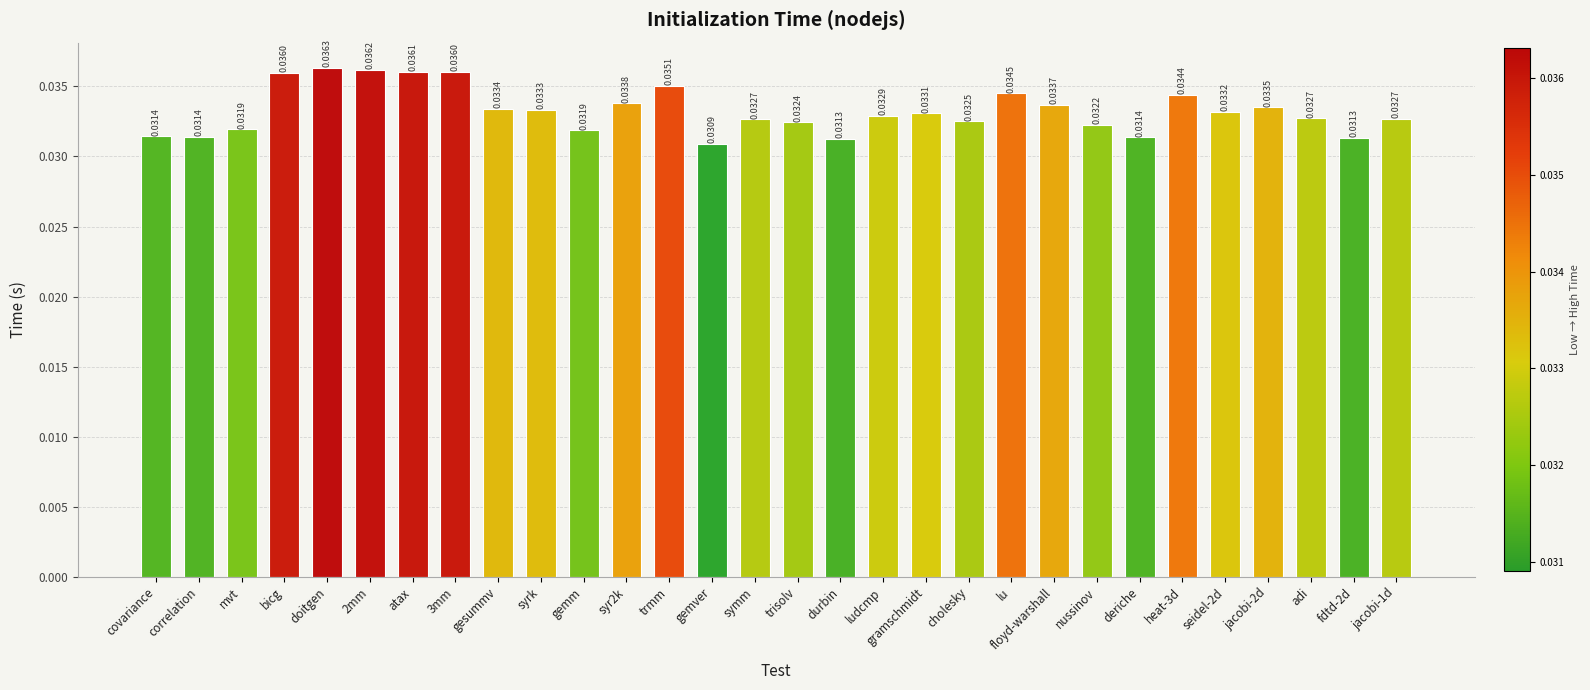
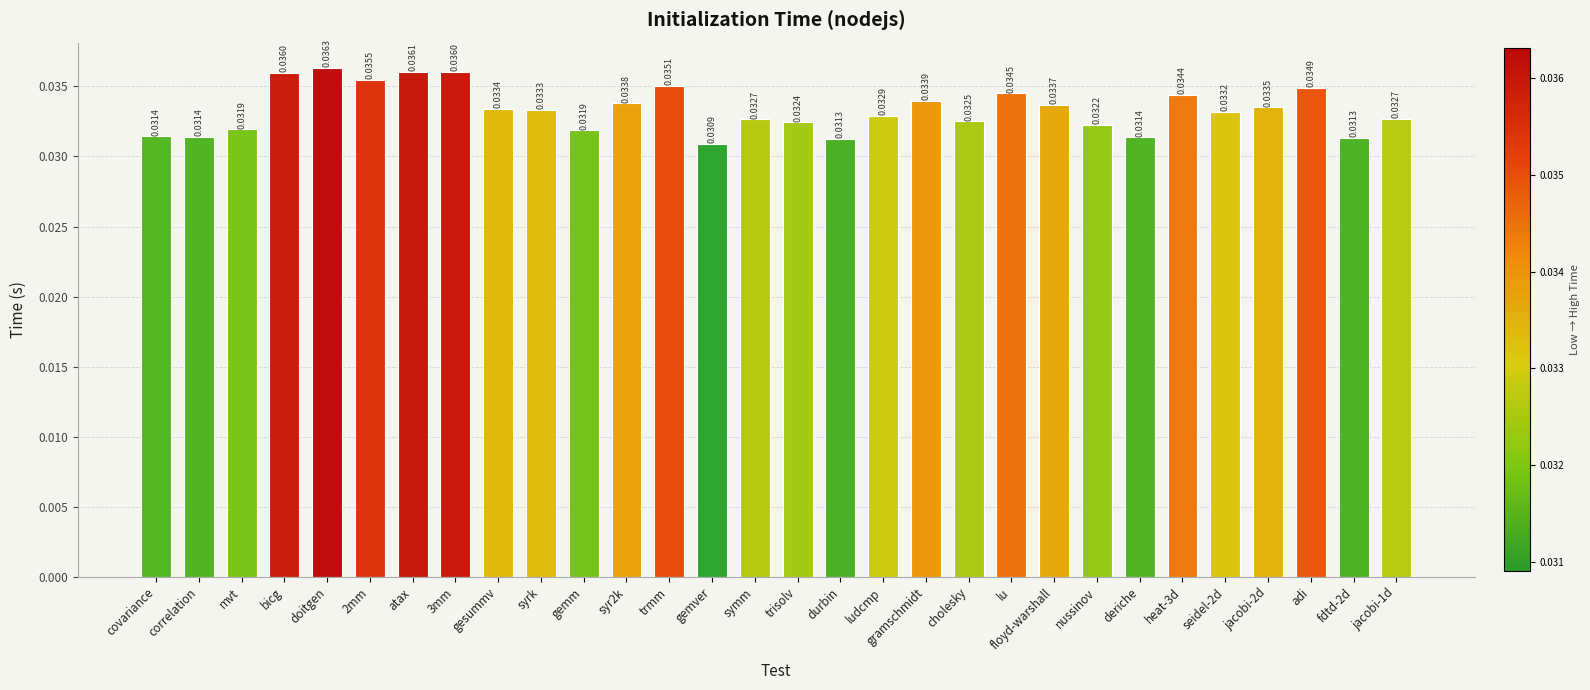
2mm: 0.0362 -> 0.0355
gramschmidt: 0.0331 -> 0.0339
adi: 0.0327 -> 0.0349
